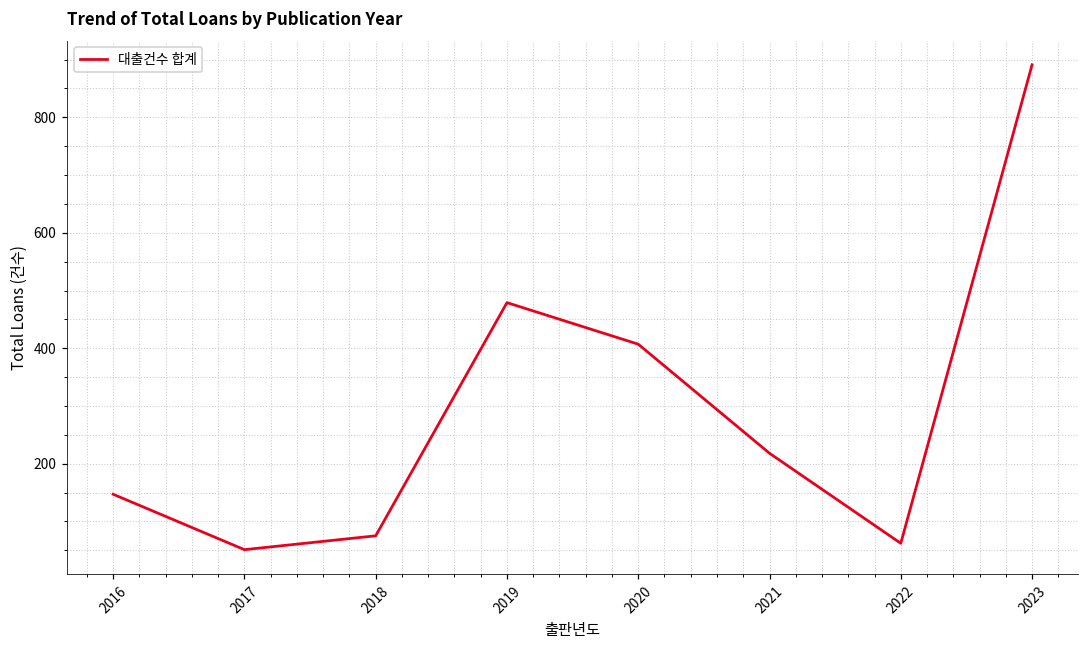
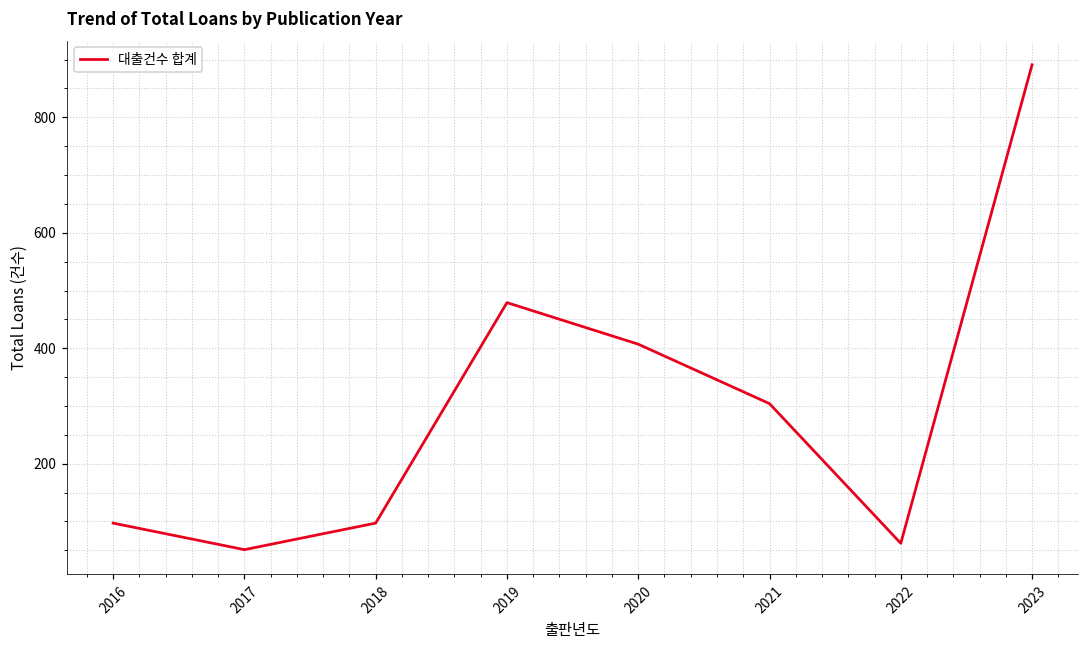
2016: 150 -> 100
2018: 80 -> 100
2021: 220 -> 300
